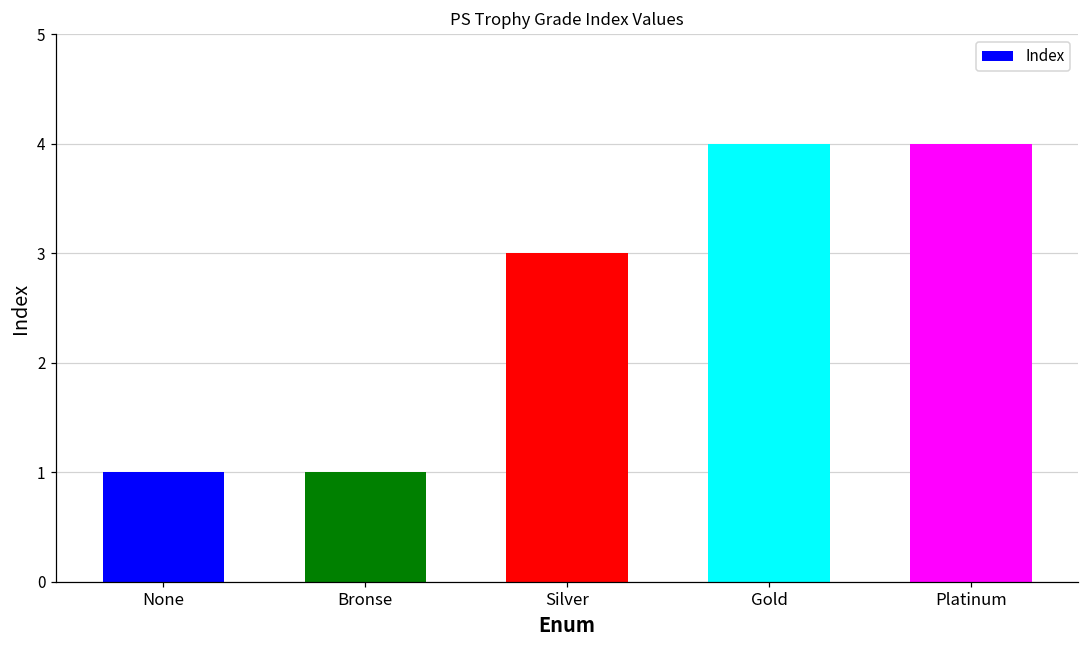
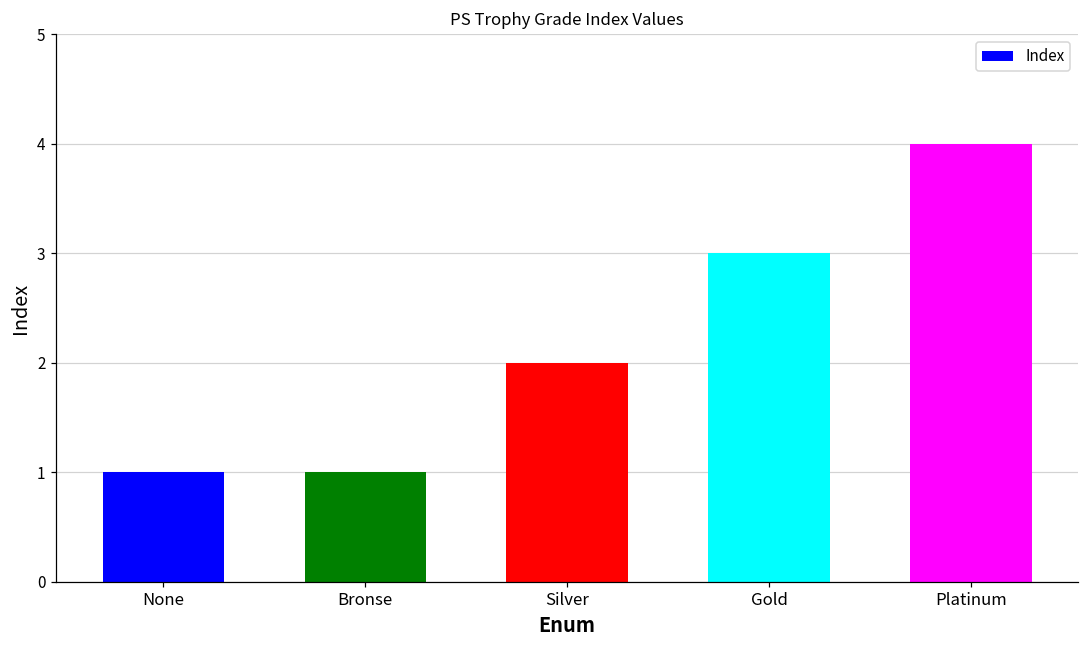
Silver: 3 -> 2
Gold: 4 -> 3
